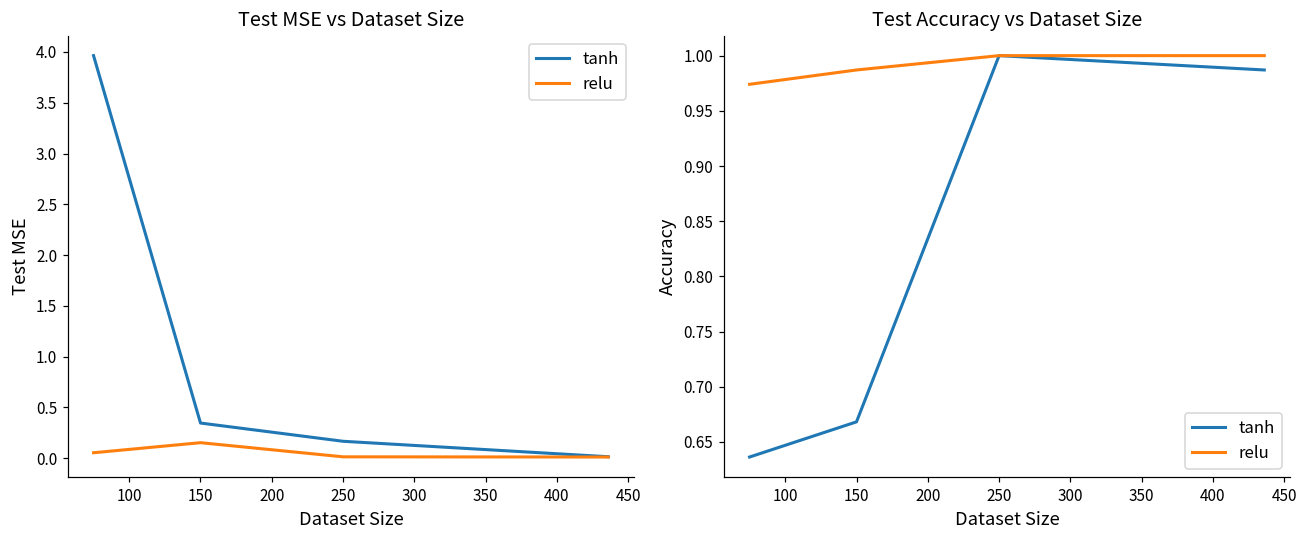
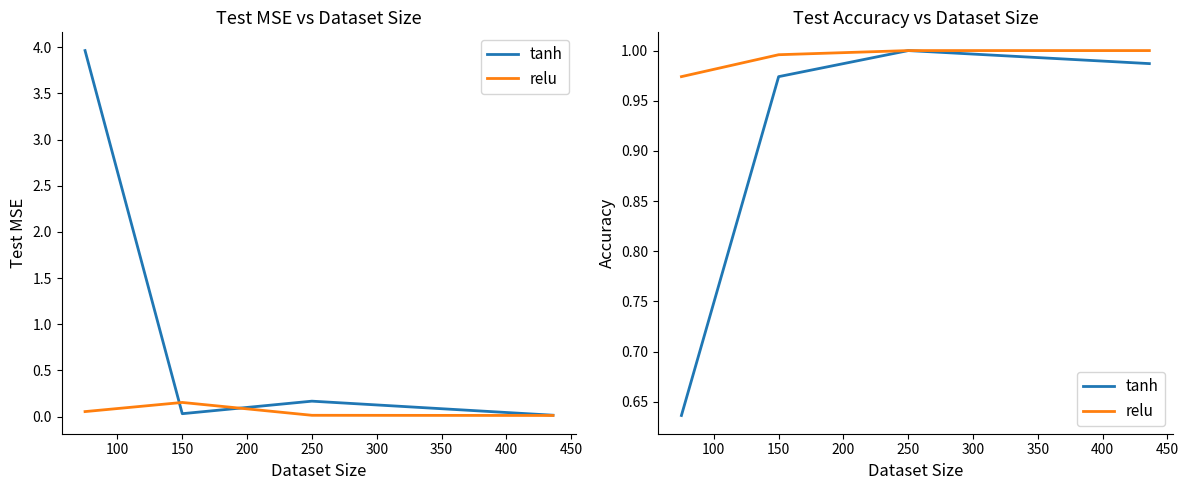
Test MSE vs Dataset Size, tanh, 150: 0.3 -> 0.0
Test Accuracy vs Dataset Size, tanh, 150: 0.668 -> 0.974
Test Accuracy vs Dataset Size, relu, 150: 0.987 -> 0.996
